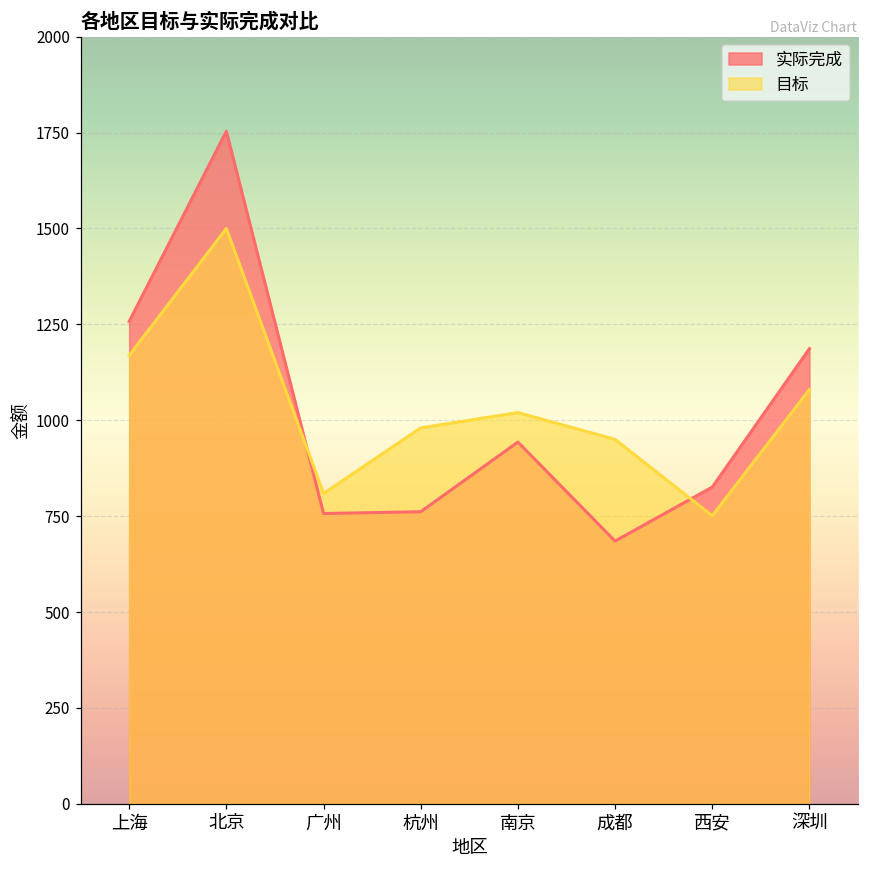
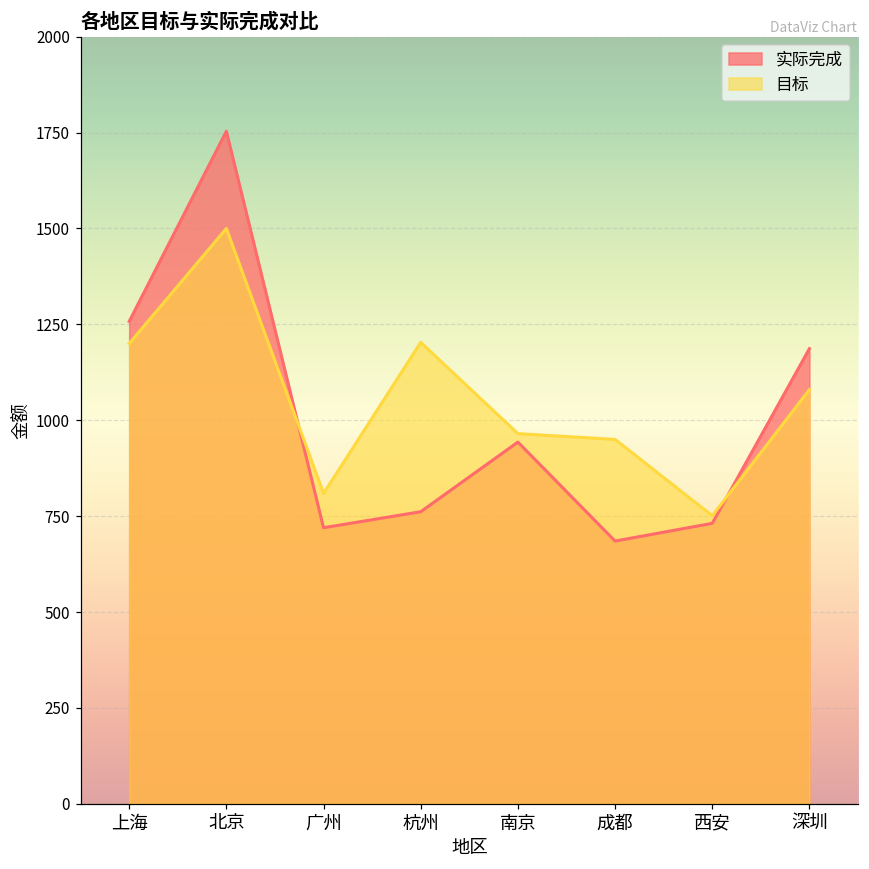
目标, 上海: 1170 -> 1200
实际完成, 广州: 760 -> 720
目标, 杭州: 980 -> 1200
目标, 南京: 1020 -> 970
实际完成, 西安: 830 -> 730
